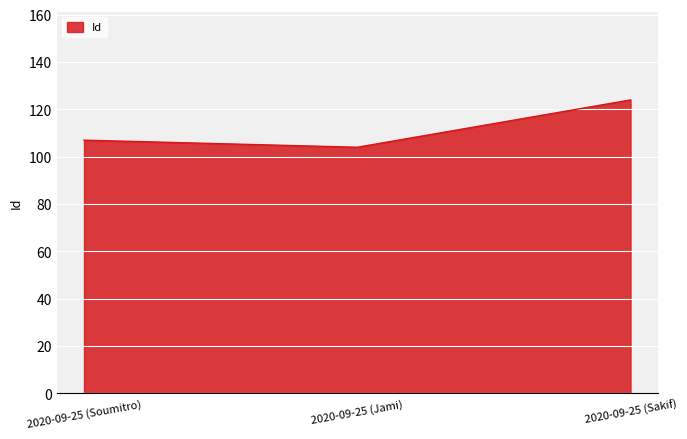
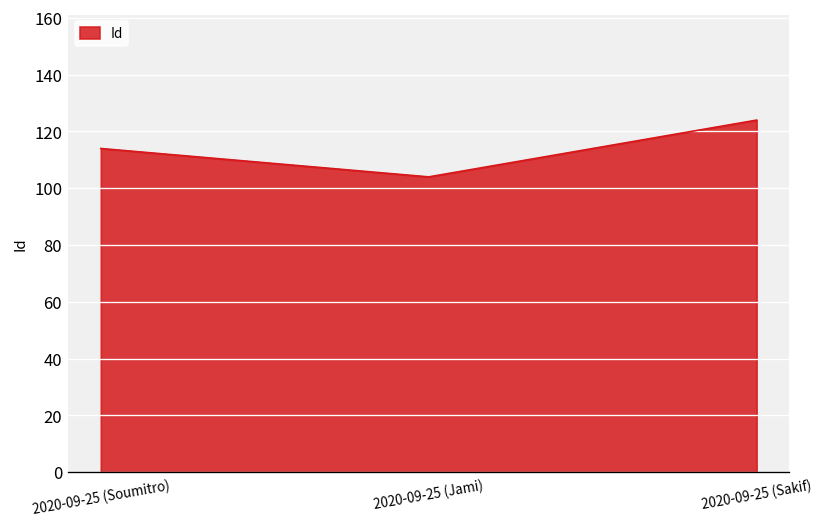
2020-09-25 (Soumitro): 107 -> 114
